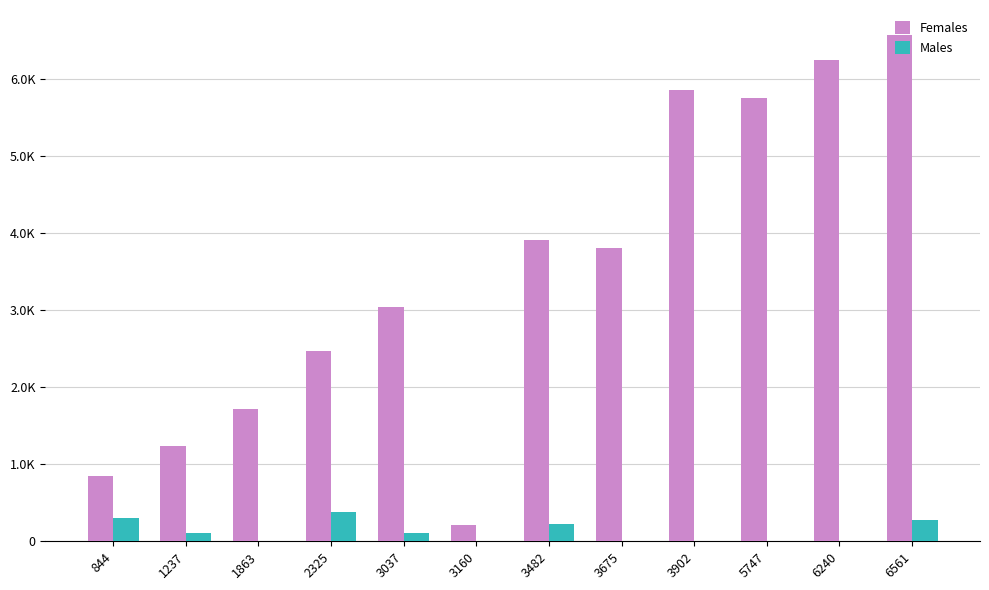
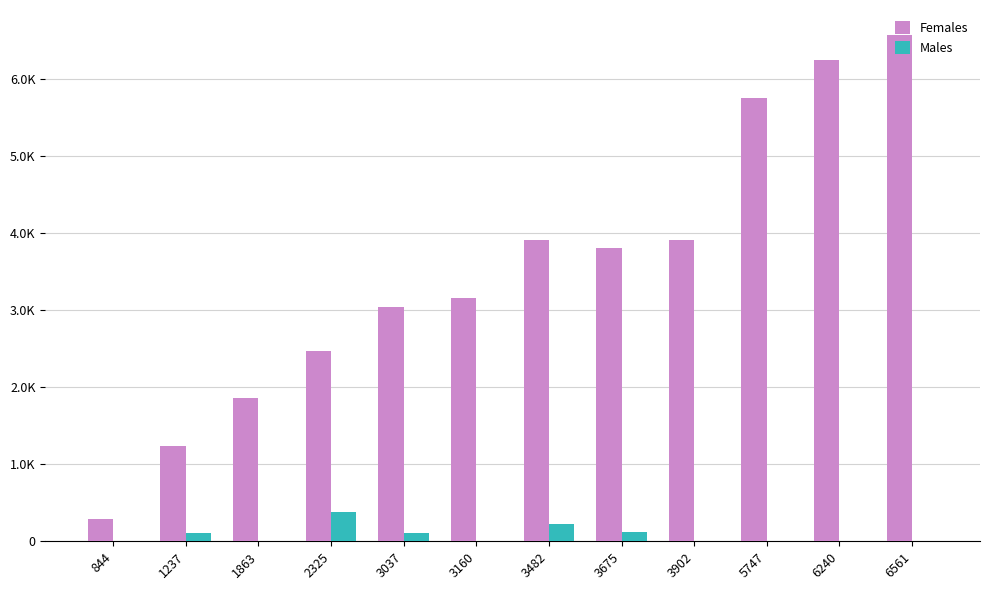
Females, 844: 800 -> 300
Males, 844: 300 -> 0
Females, 1863: 1700 -> 1900
Females, 3160: 200 -> 3200
Males, 3675: 0 -> 100
Females, 3902: 5900 -> 3900
Males, 6561: 300 -> 0
